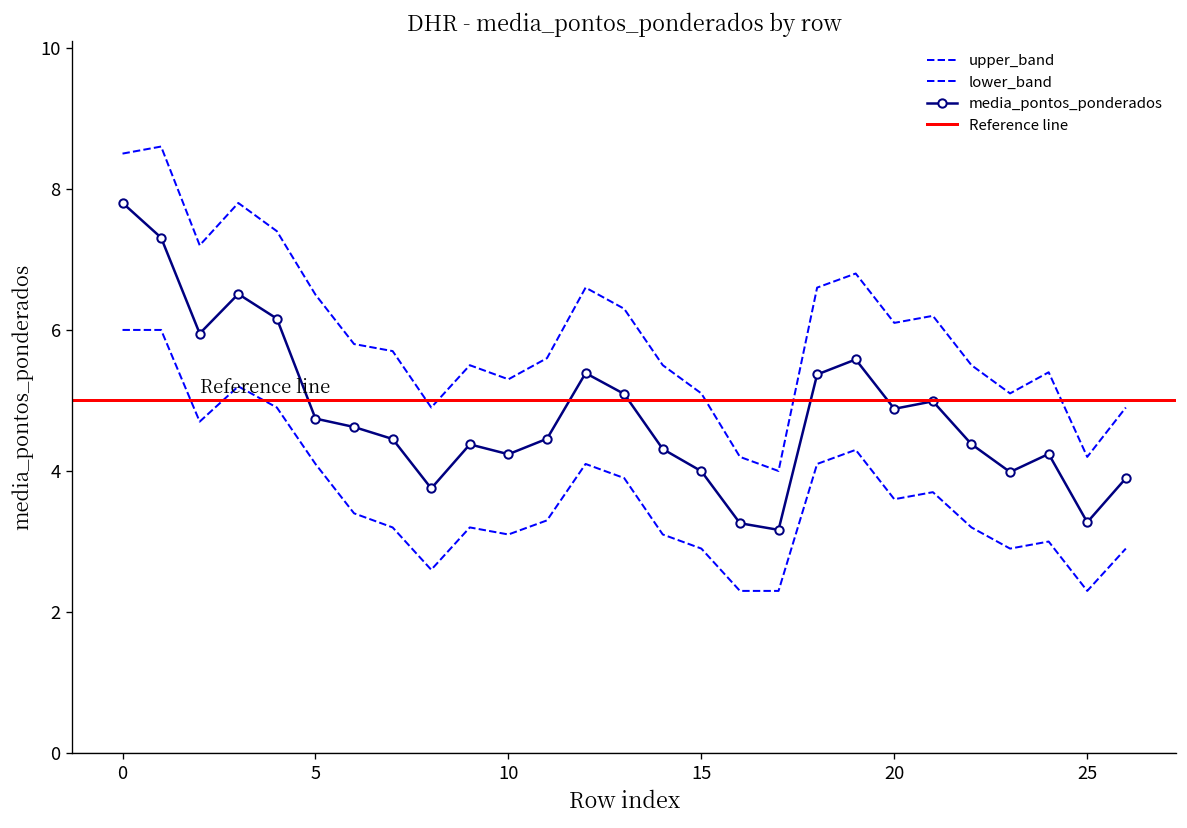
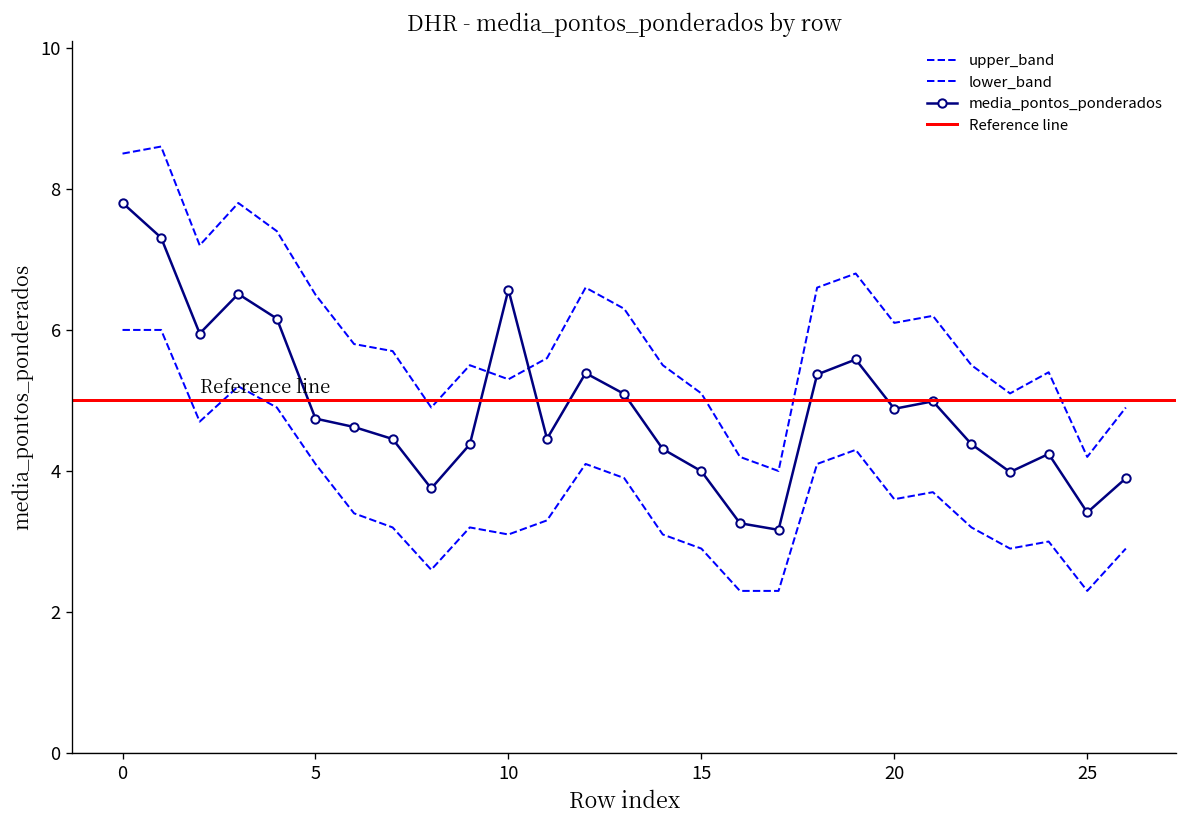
media_pontos_ponderados, 10: 4.2 -> 6.6
media_pontos_ponderados, 25: 3.3 -> 3.4
